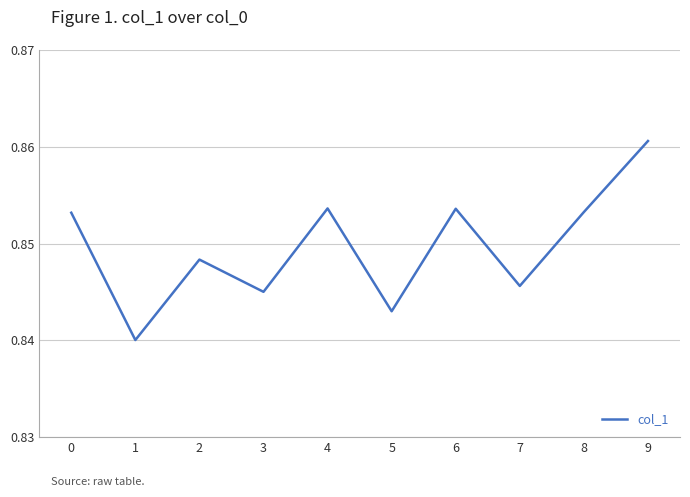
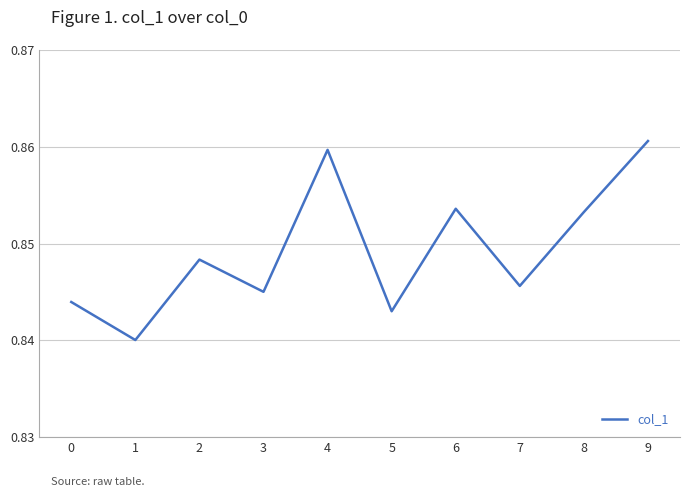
0: 0.853 -> 0.844
4: 0.854 -> 0.860
